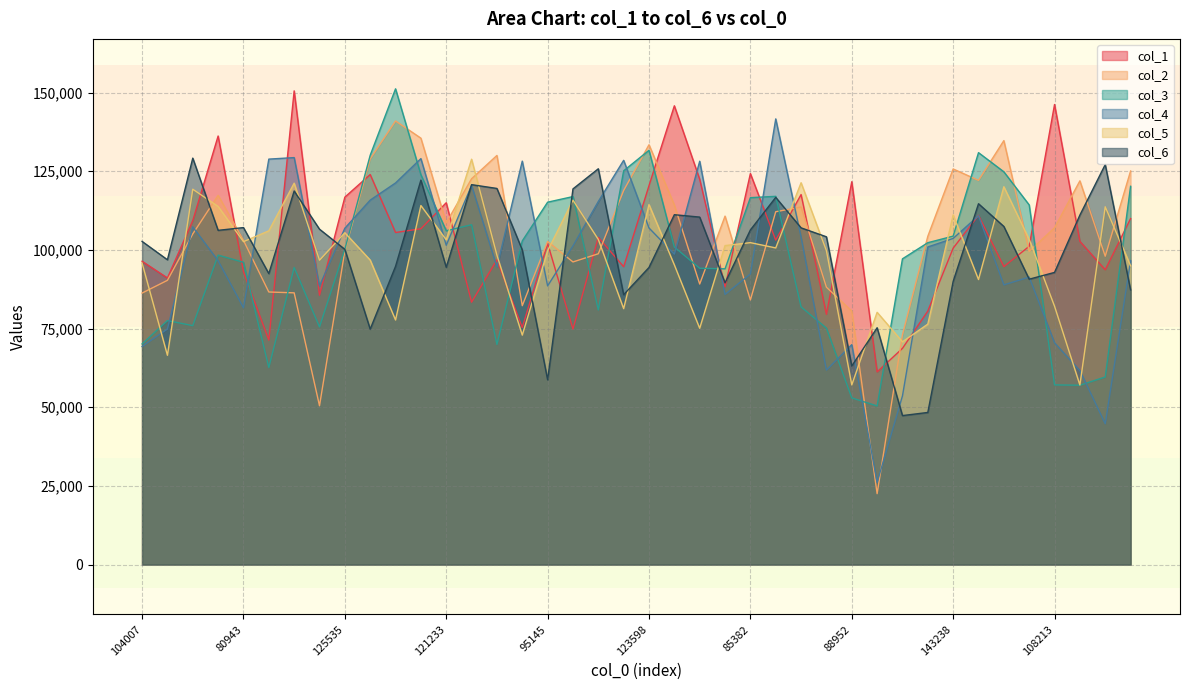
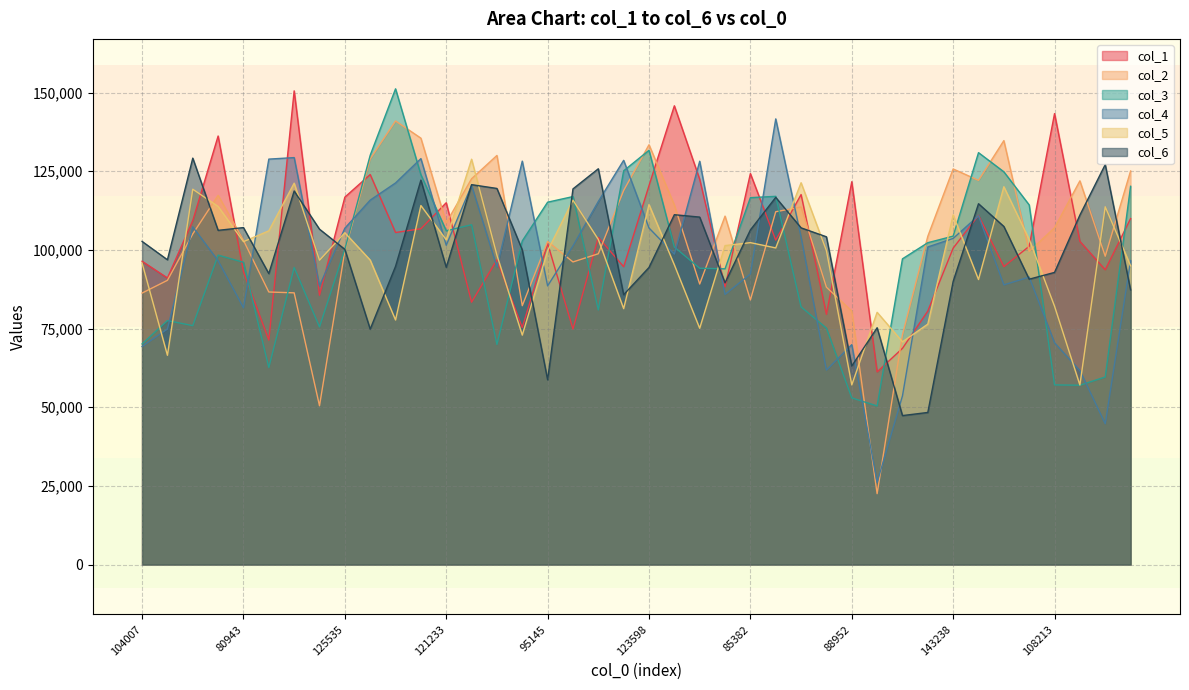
col_1, 108213: 146,000 -> 143,000
